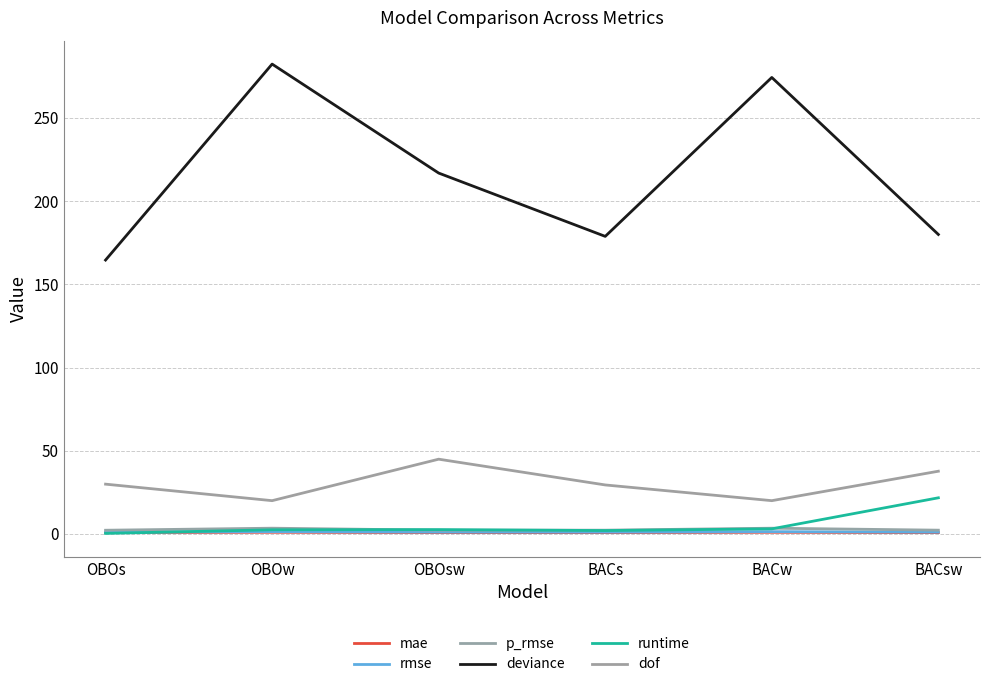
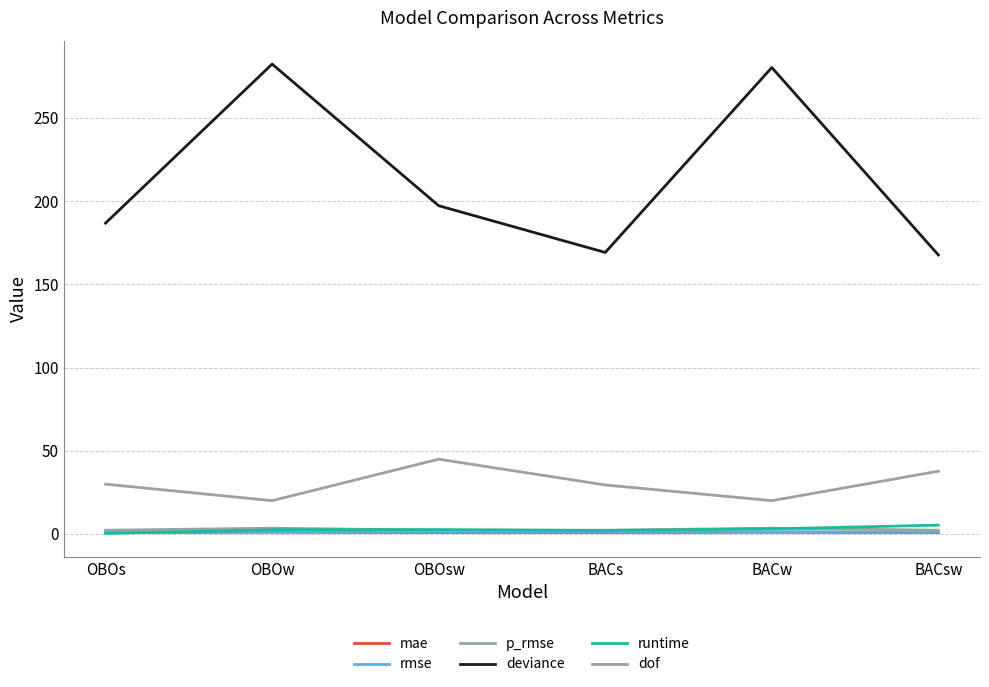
deviance, OBOs: 165 -> 187
deviance, OBOsw: 217 -> 197
deviance, BACs: 179 -> 169
deviance, BACw: 274 -> 280
deviance, BACsw: 180 -> 168
runtime, BACsw: 22 -> 5
